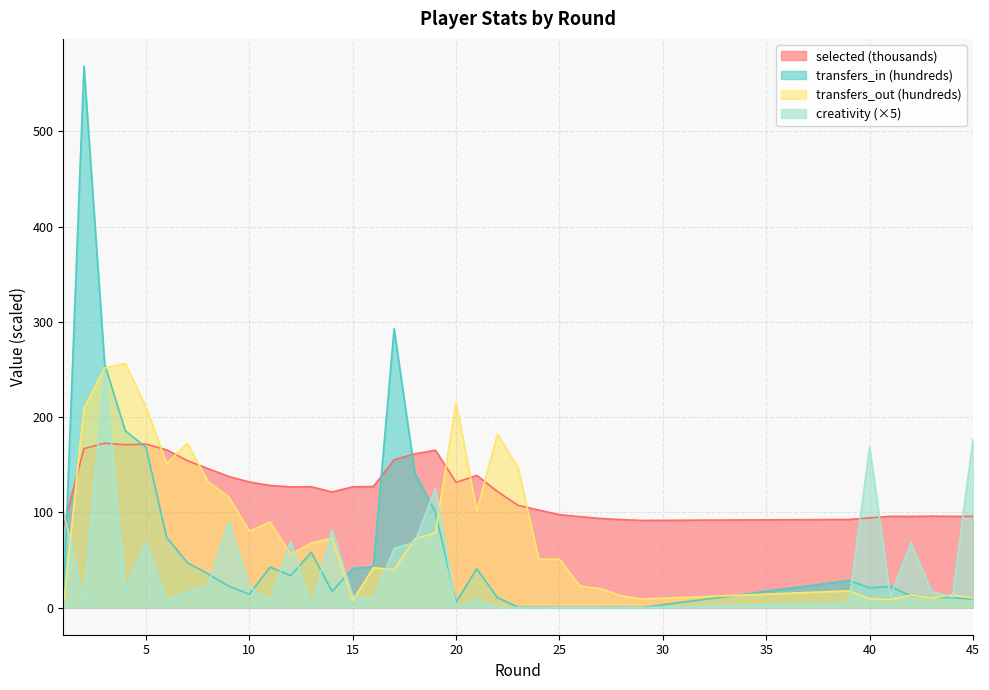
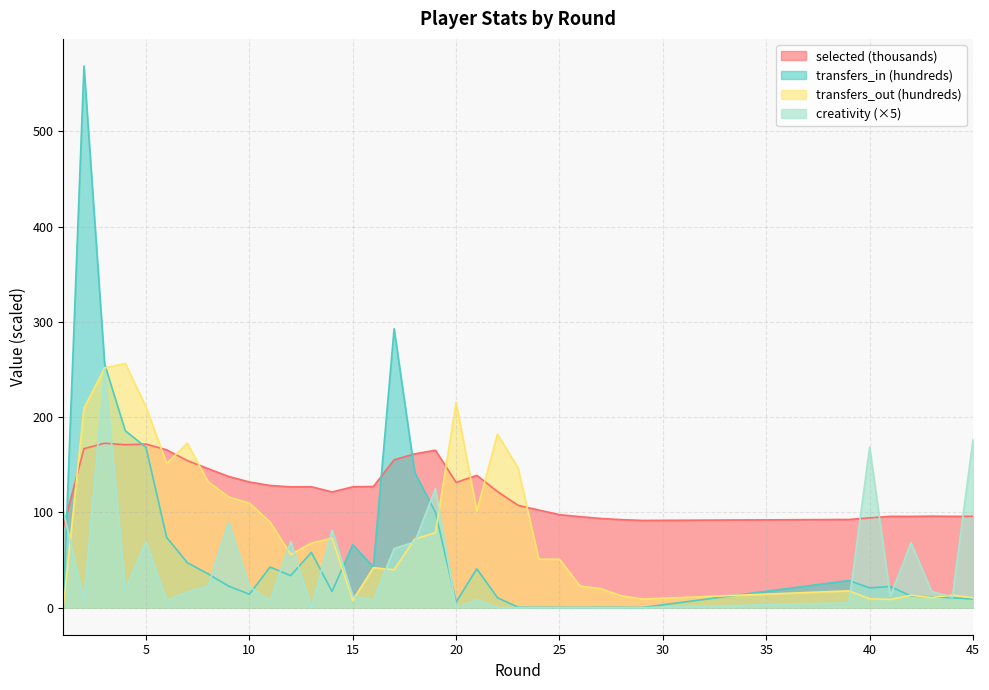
transfers_out (hundreds), 10: 80 -> 110
transfers_in (hundreds), 15: 40 -> 70
